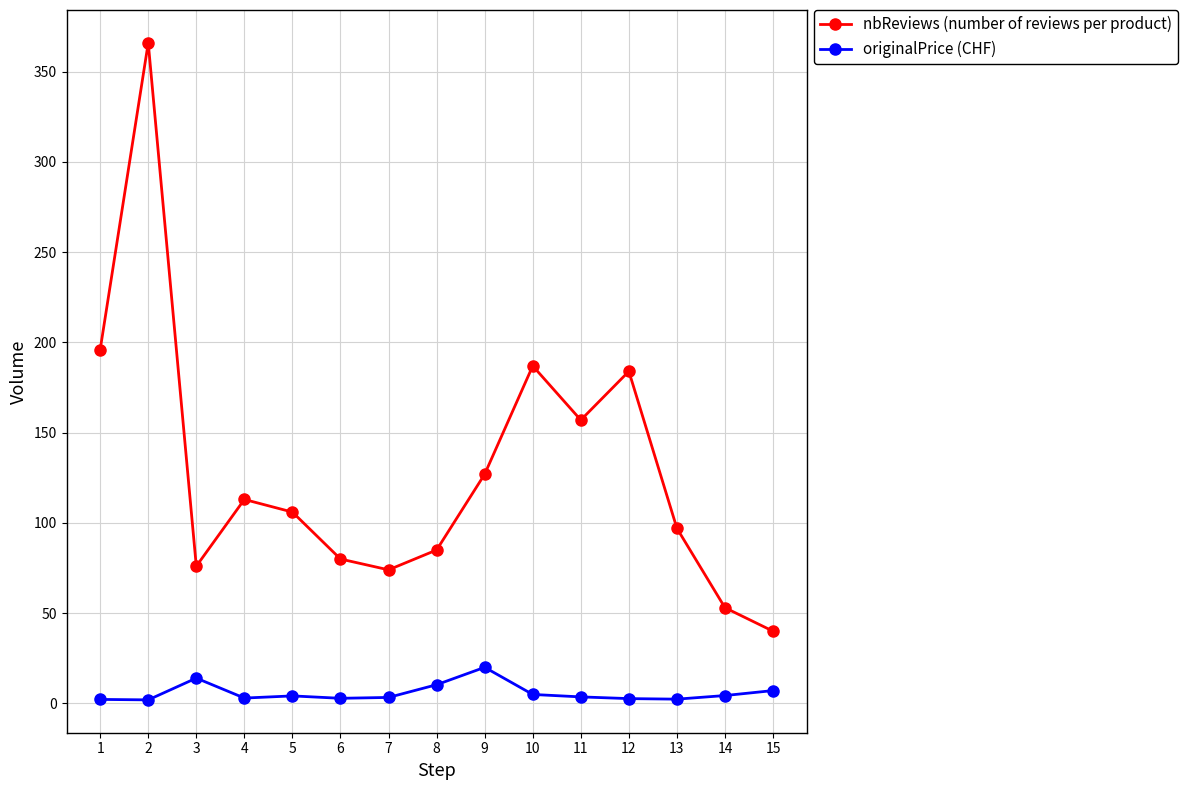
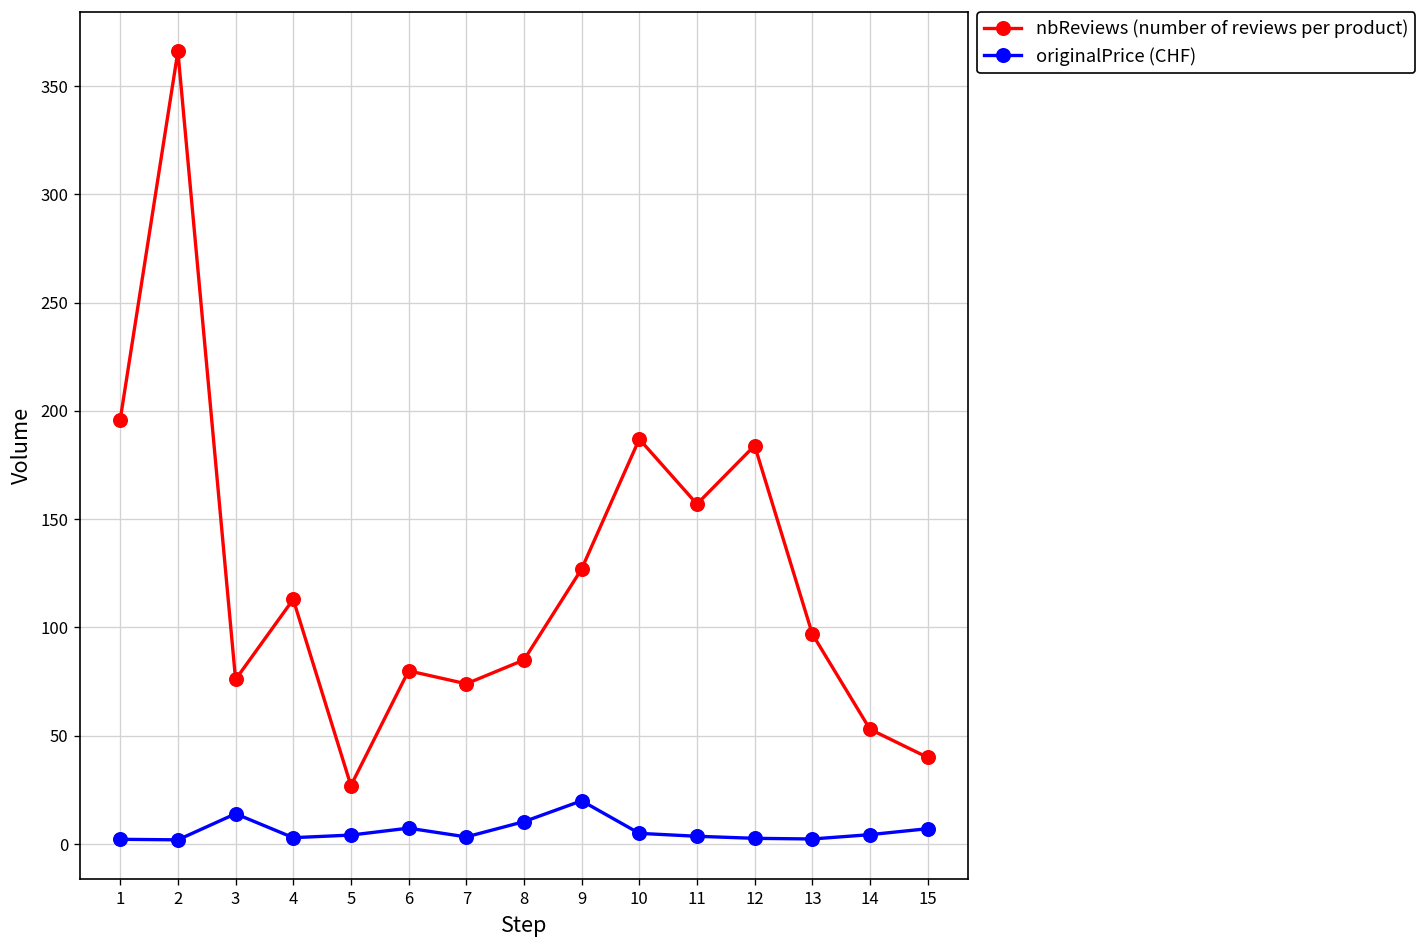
nbReviews (number of reviews per product), 5: 106 -> 27
originalPrice (CHF), 6: 3 -> 7
